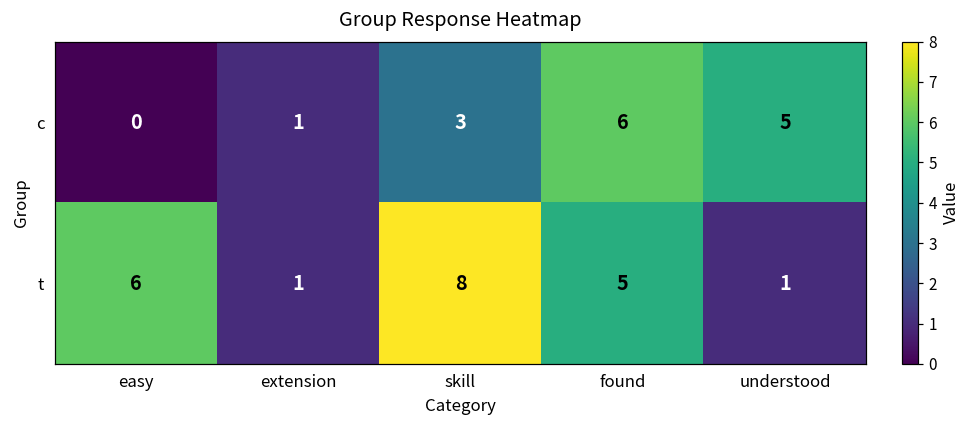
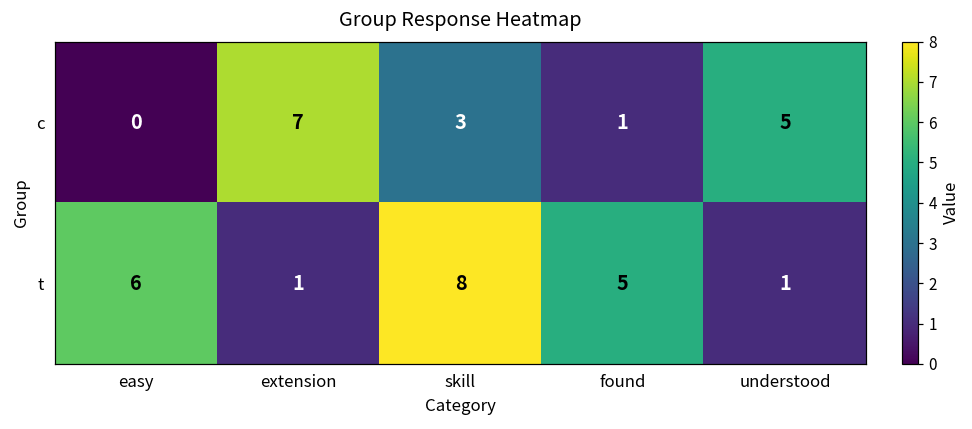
c, extension: 1 -> 7
c, found: 6 -> 1
